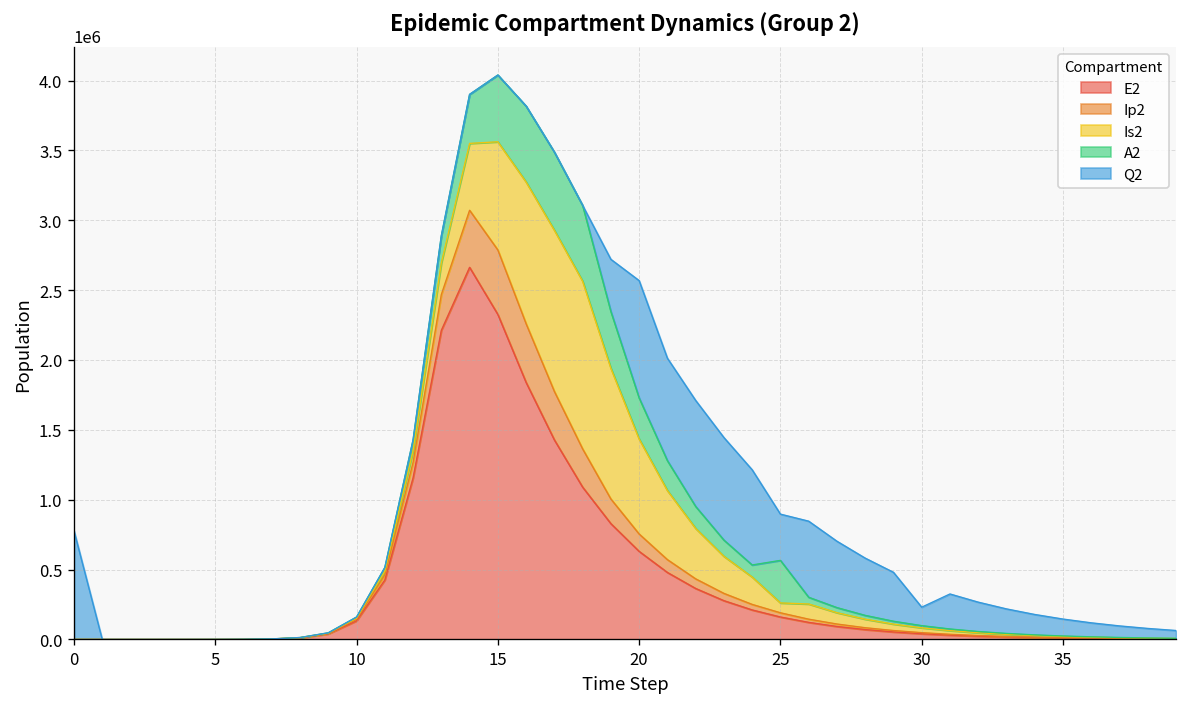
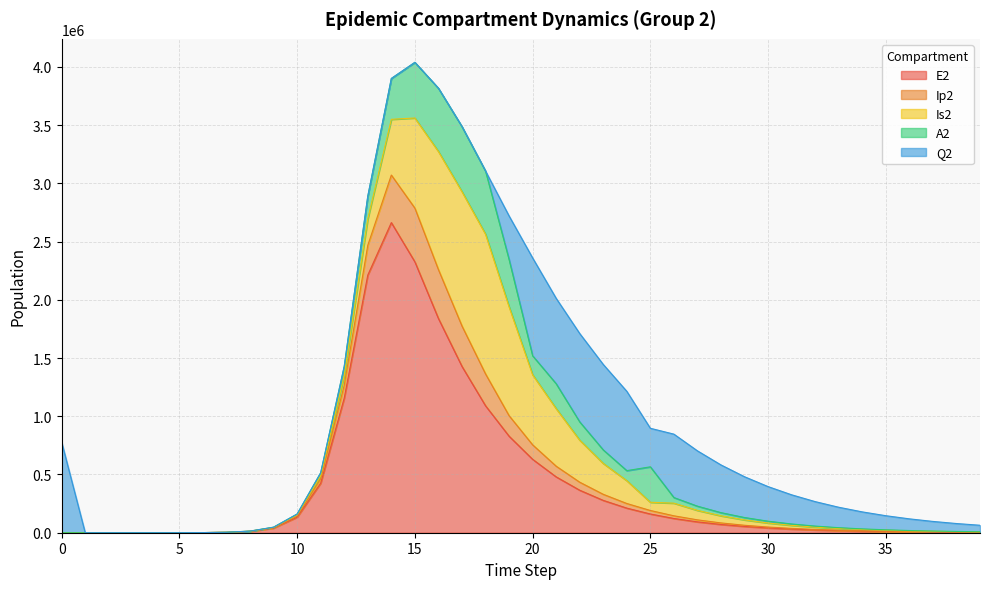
Is2, 20: 680000 -> 600000
A2, 20: 290000 -> 160000
Q2, 30: 130000 -> 300000
